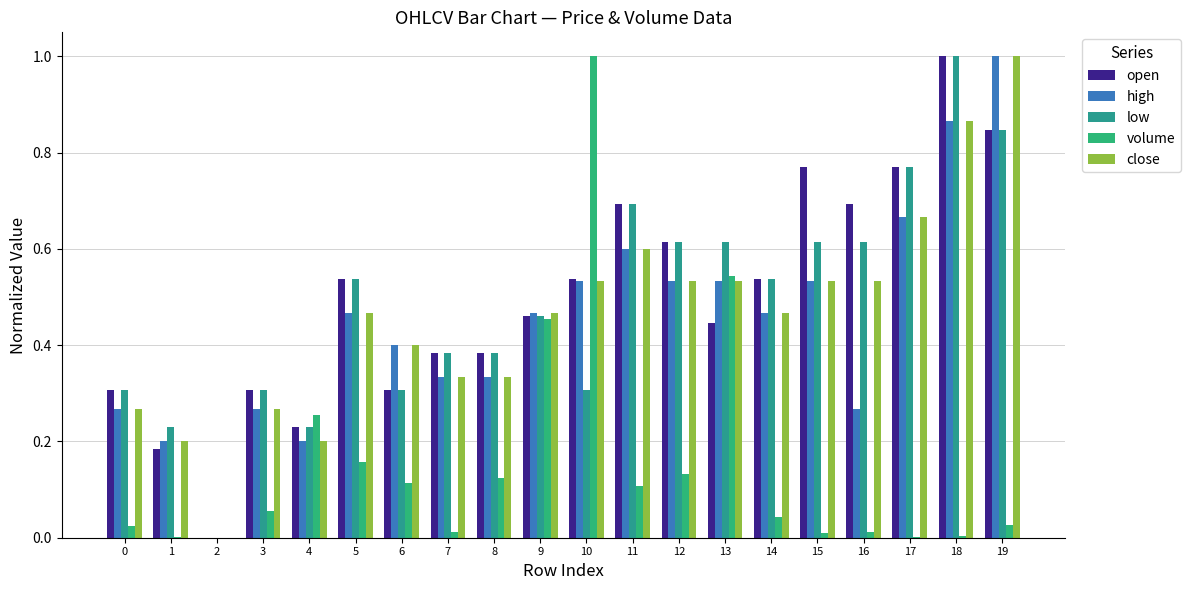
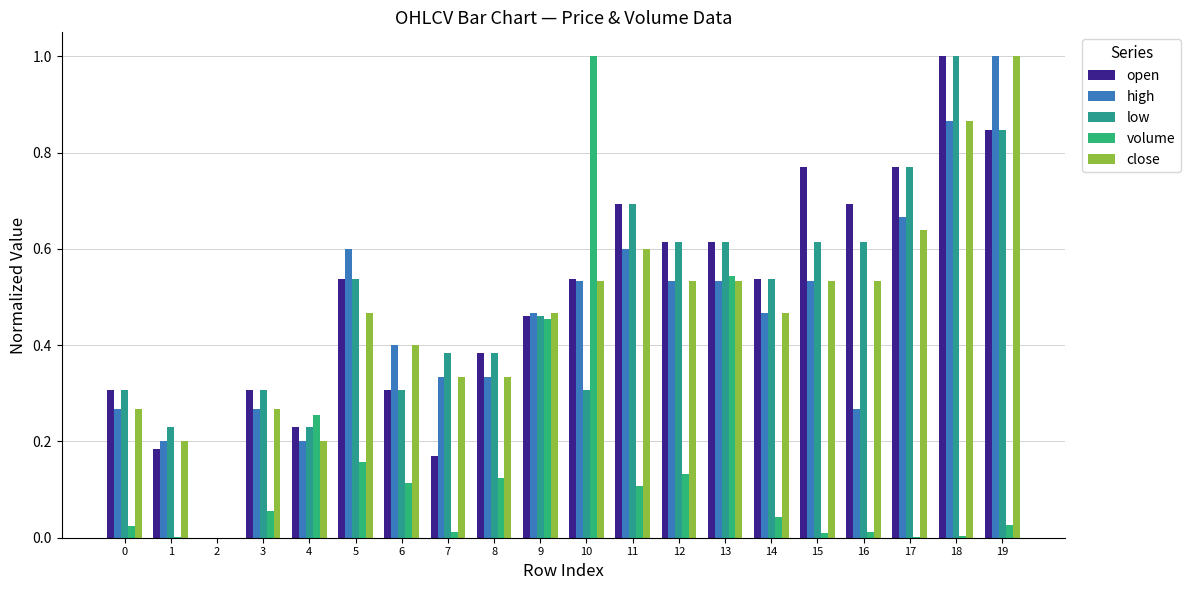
high, 5: 0.47 -> 0.60
open, 7: 0.38 -> 0.17
open, 13: 0.45 -> 0.62
close, 17: 0.67 -> 0.64
